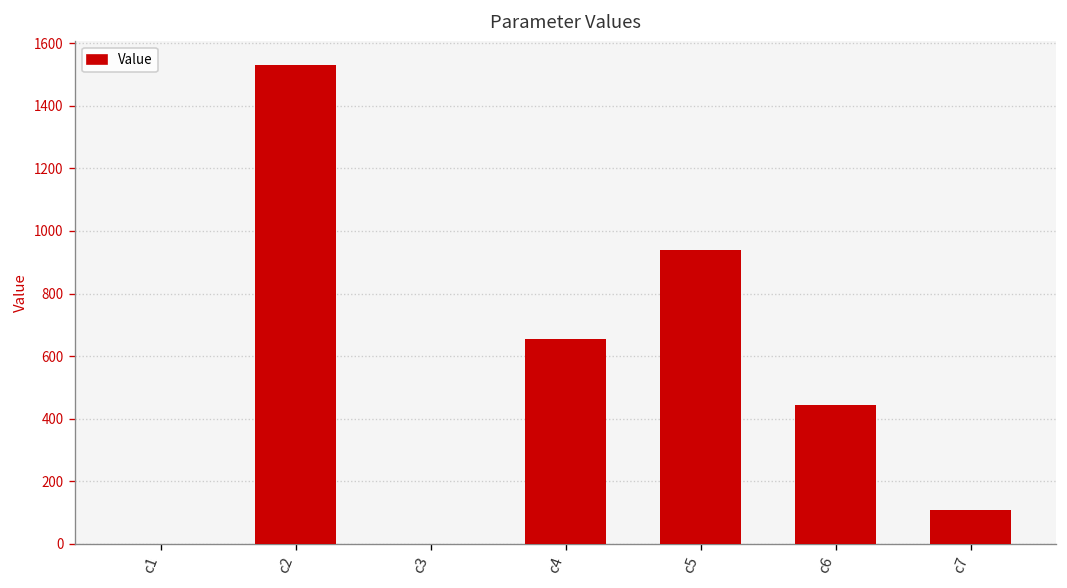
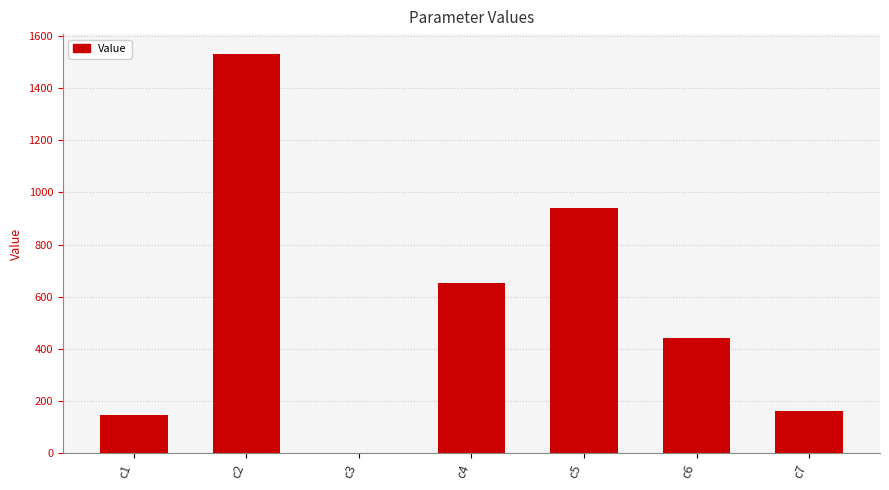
c1: 0 -> 150
c7: 110 -> 160
